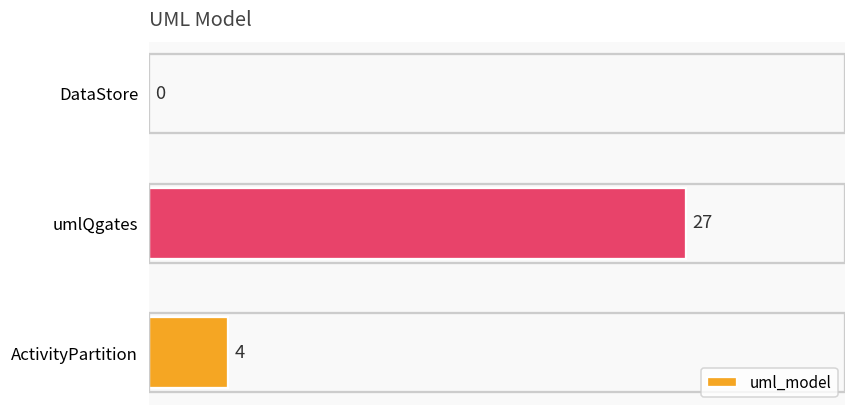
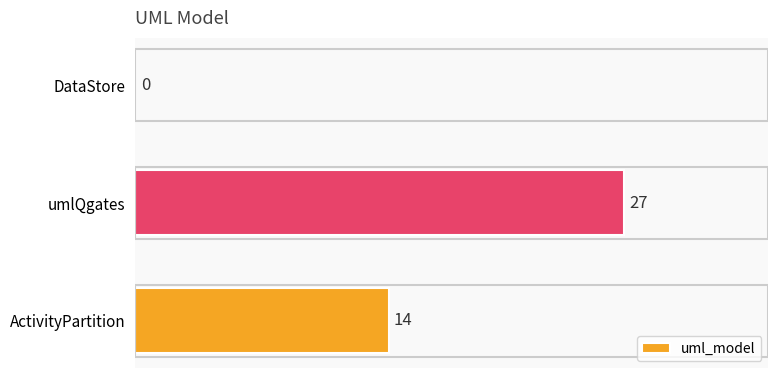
ActivityPartition: 4 -> 14
